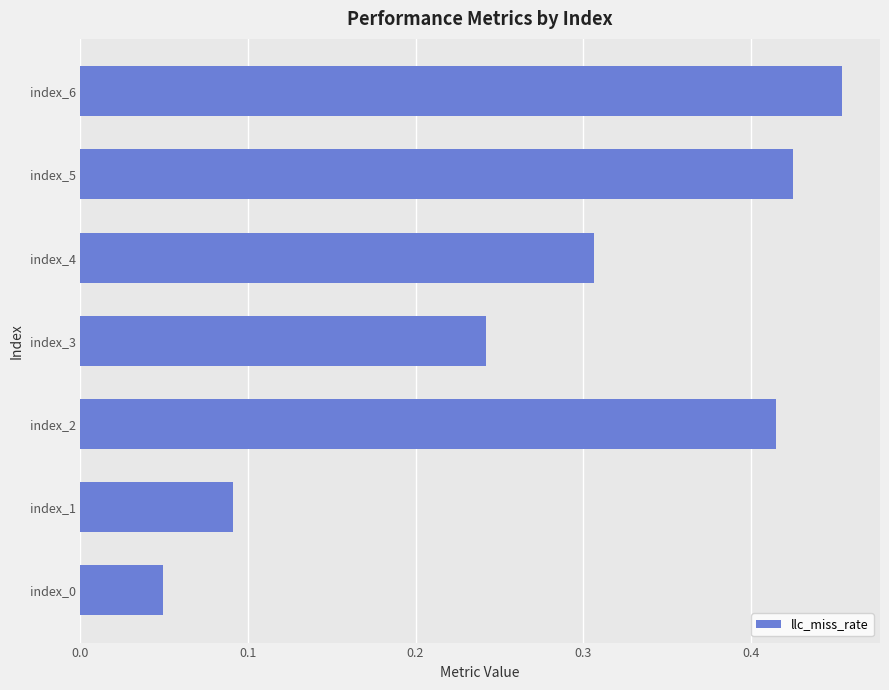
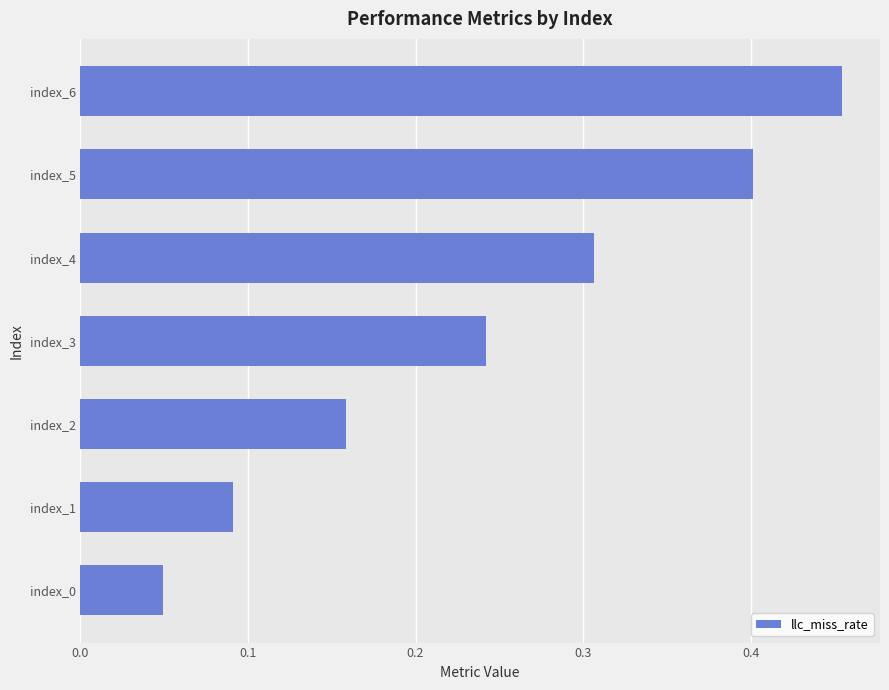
index_5: 0.425 -> 0.401
index_2: 0.415 -> 0.159
